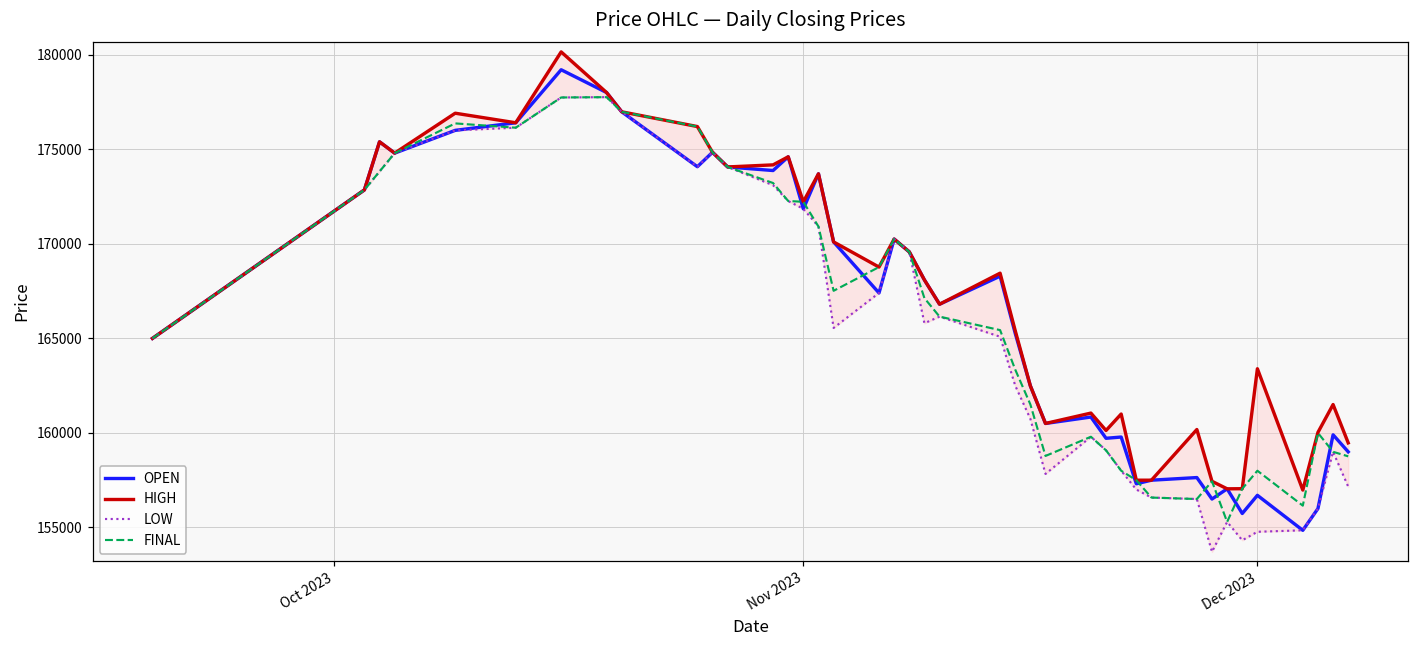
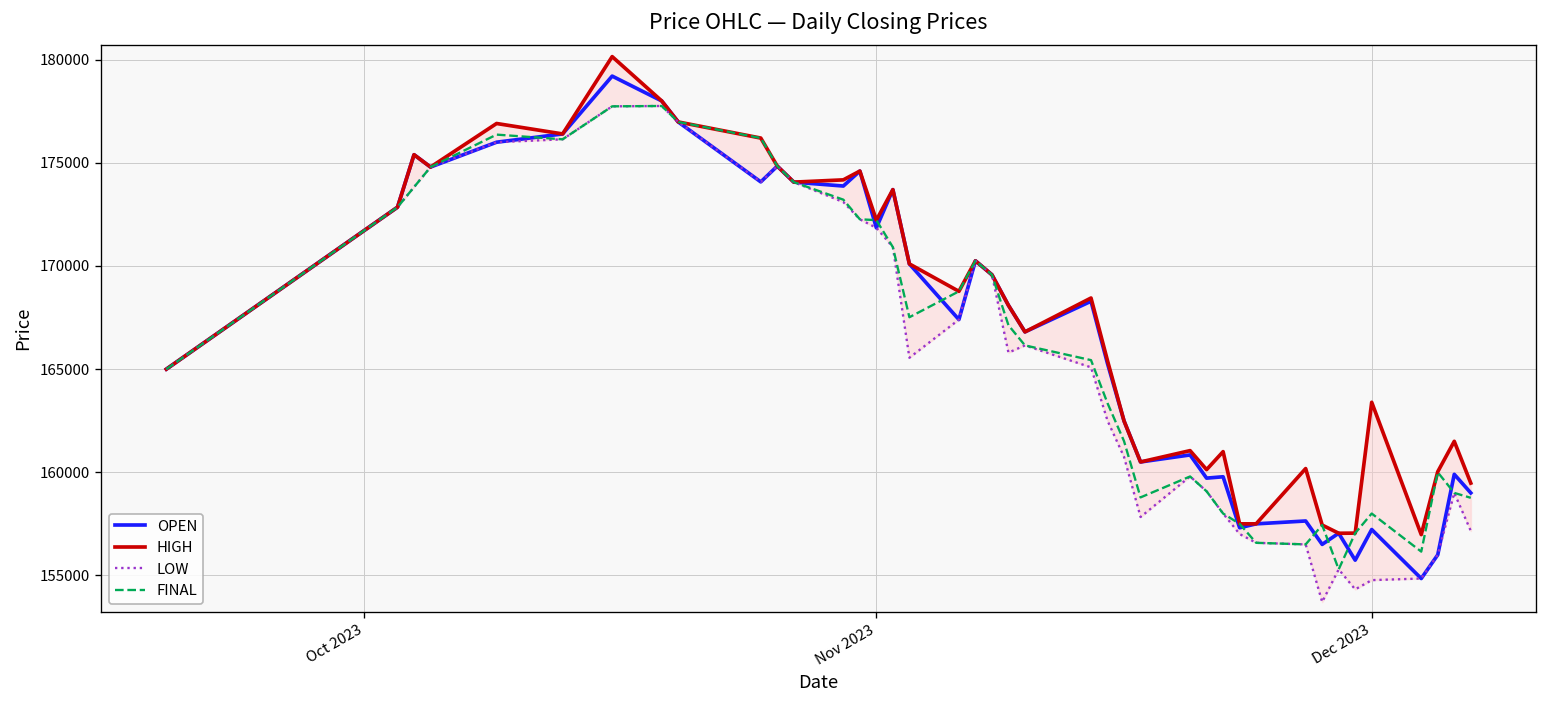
OPEN, Dec 2023: 156700 -> 157200
